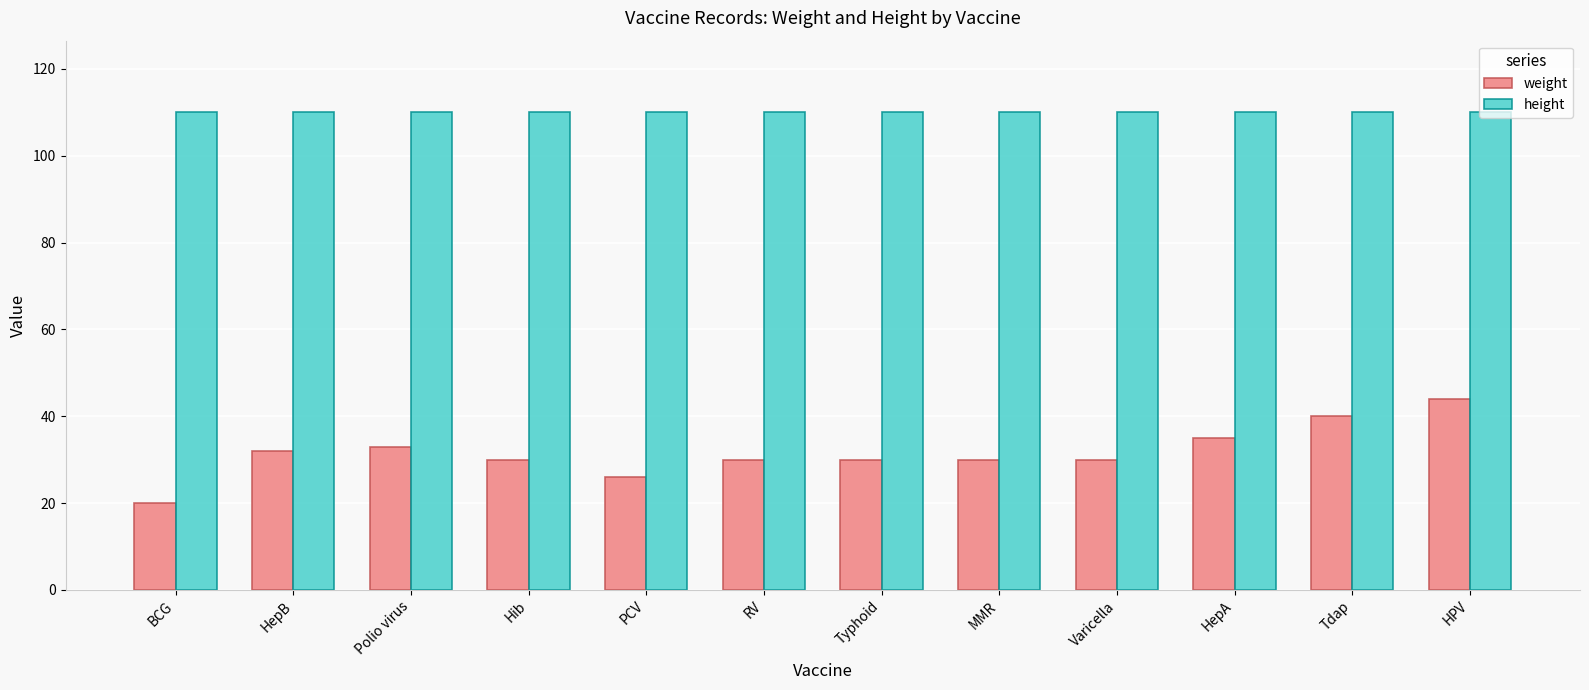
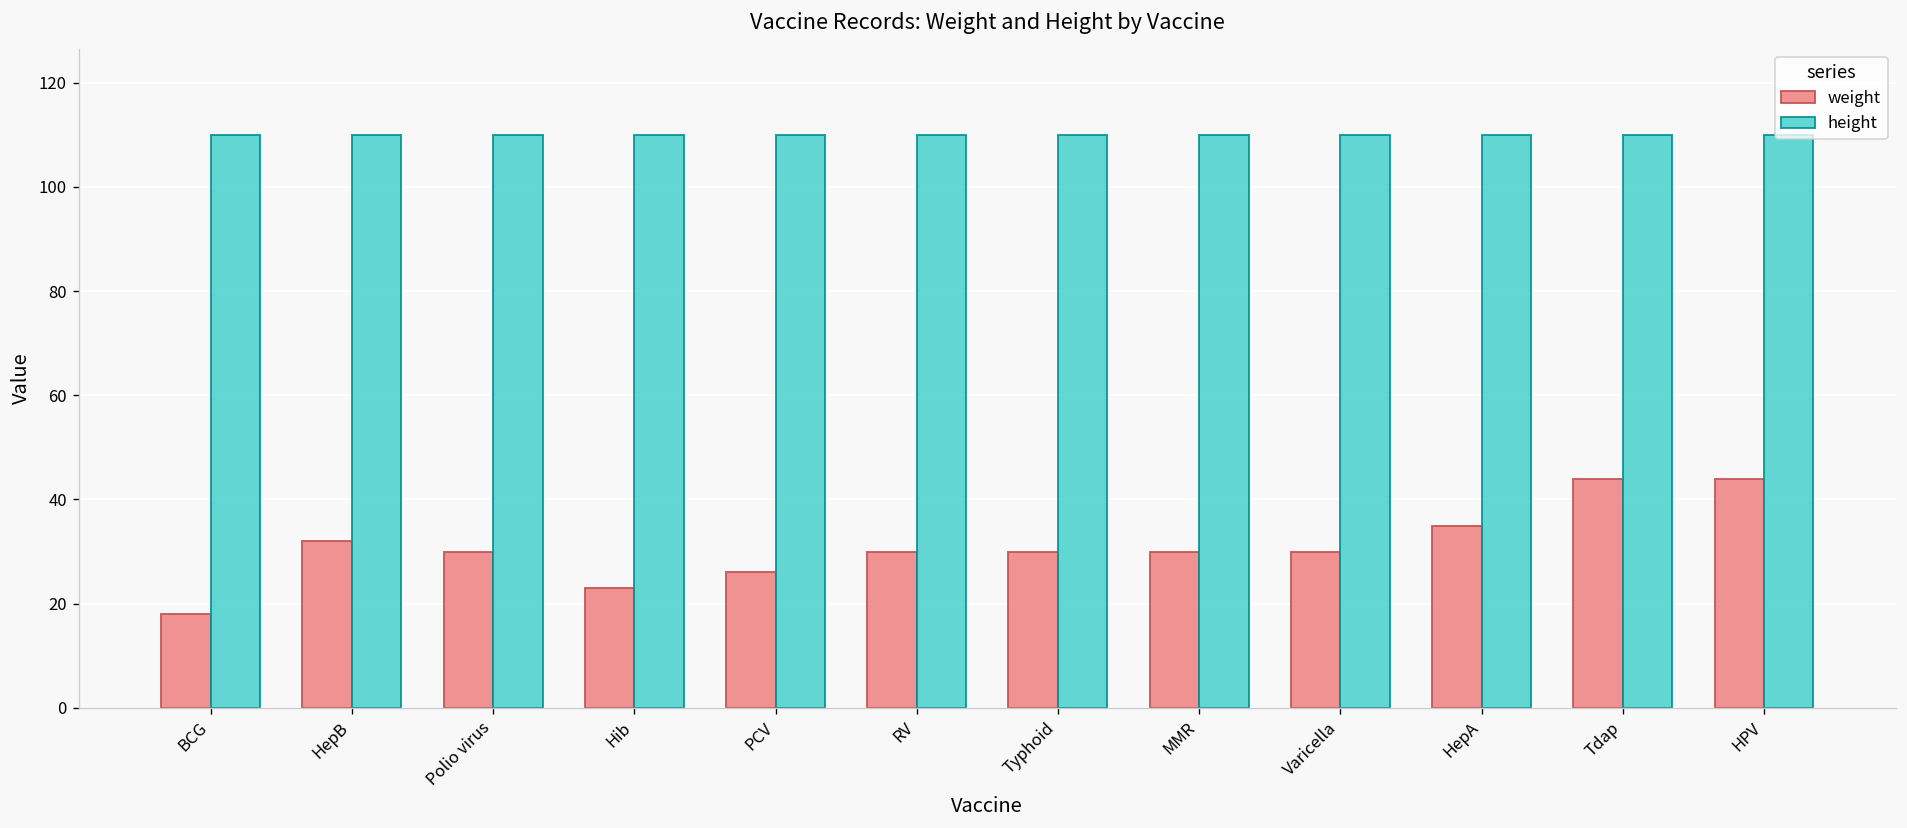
weight, BCG: 20 -> 18
weight, Polio virus: 33 -> 30
weight, Hib: 30 -> 23
weight, Tdap: 40 -> 44
